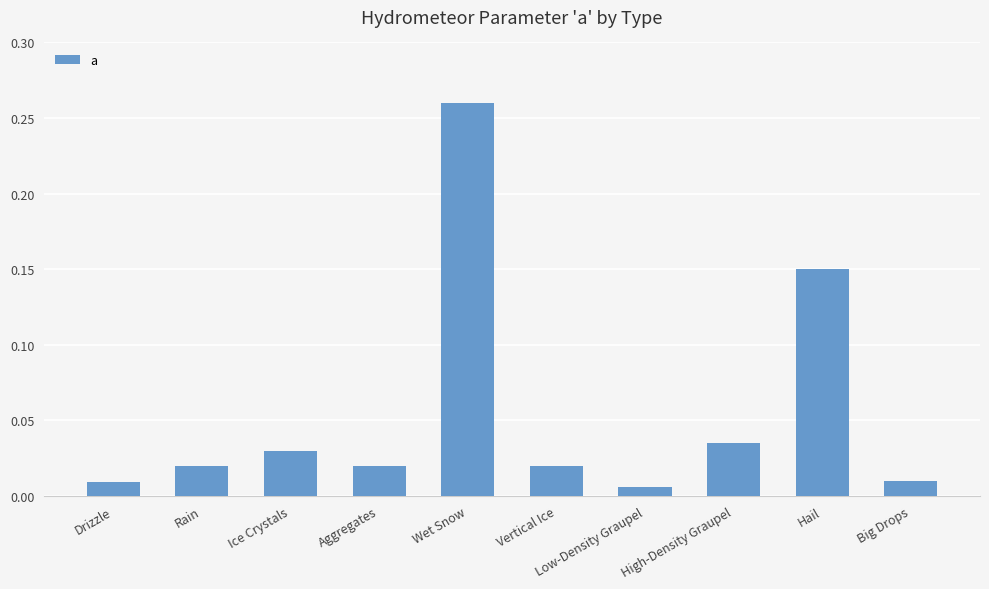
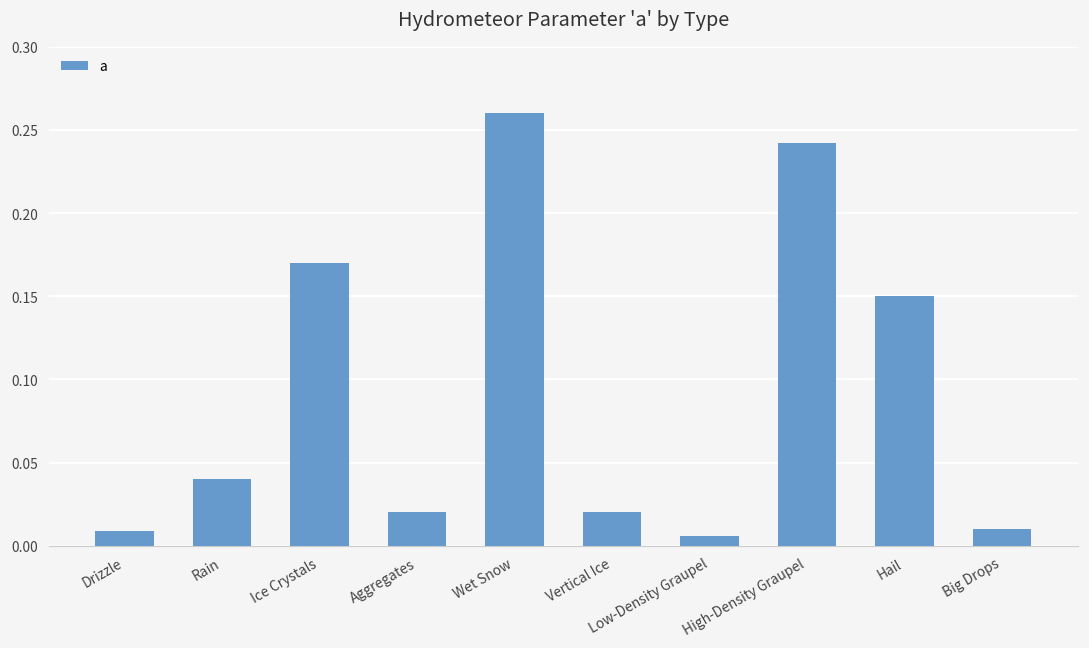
Rain: 0.02 -> 0.04
Ice Crystals: 0.03 -> 0.17
High-Density Graupel: 0.035 -> 0.242
